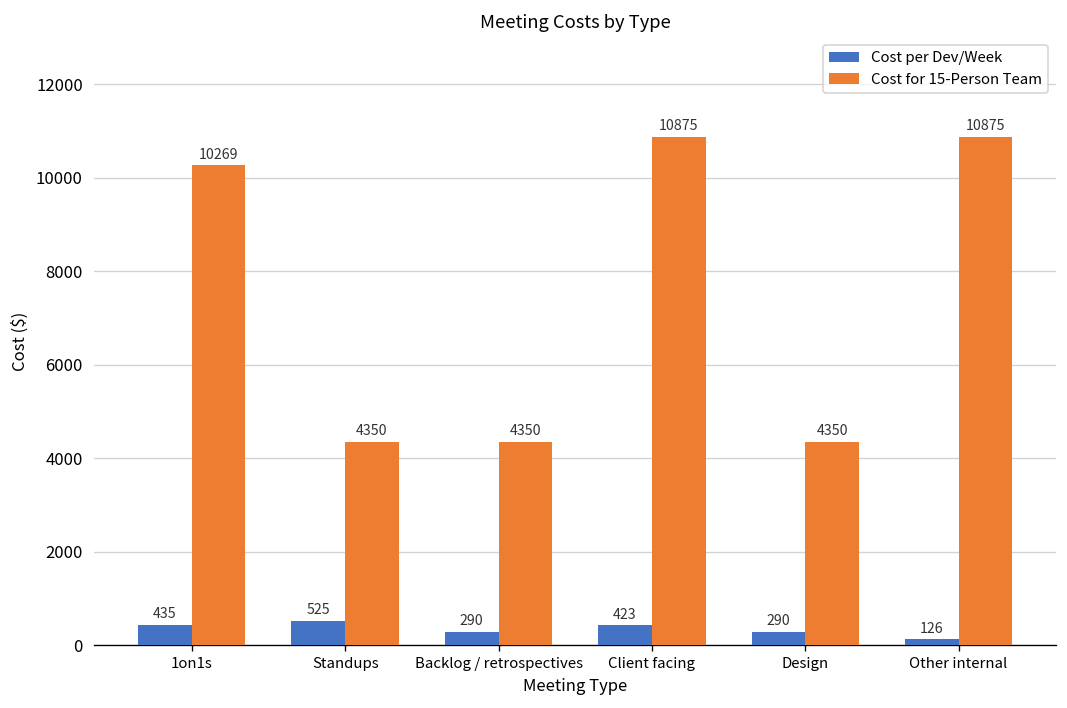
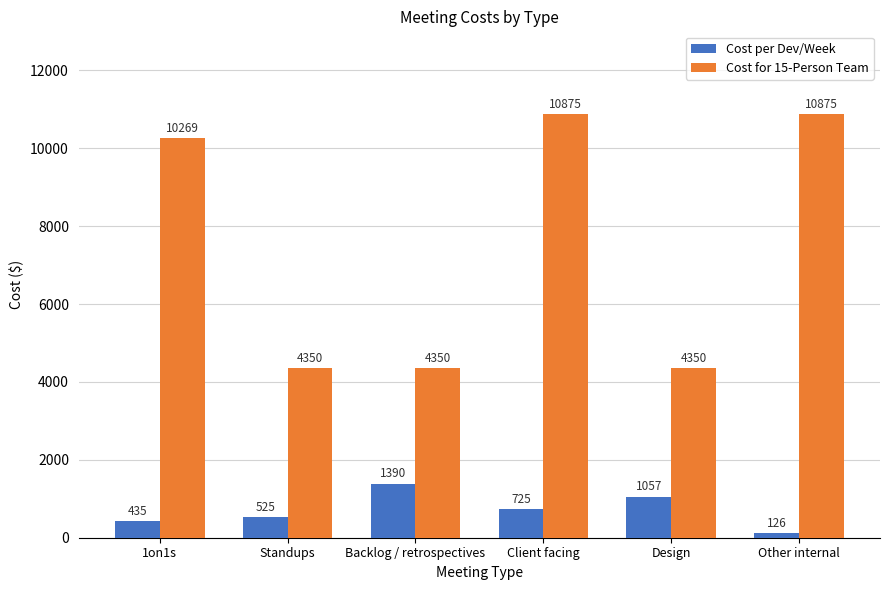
Cost per Dev/Week, Backlog / retrospectives: 290 -> 1390
Cost per Dev/Week, Client facing: 423 -> 725
Cost per Dev/Week, Design: 290 -> 1057
